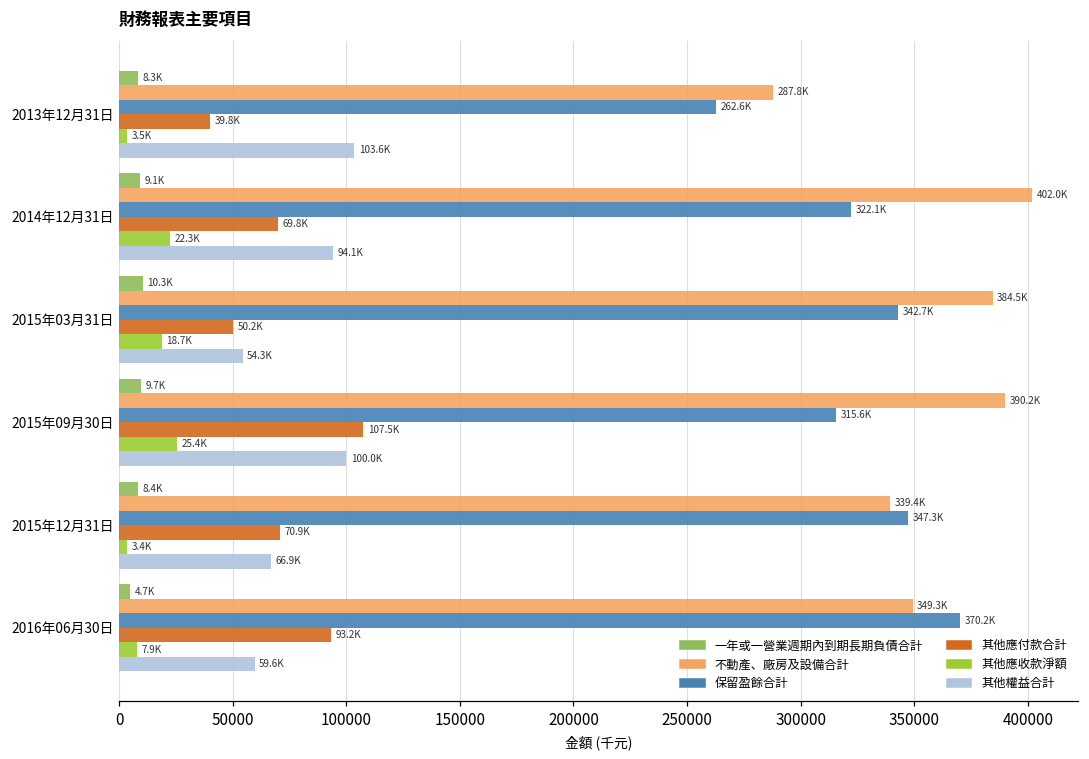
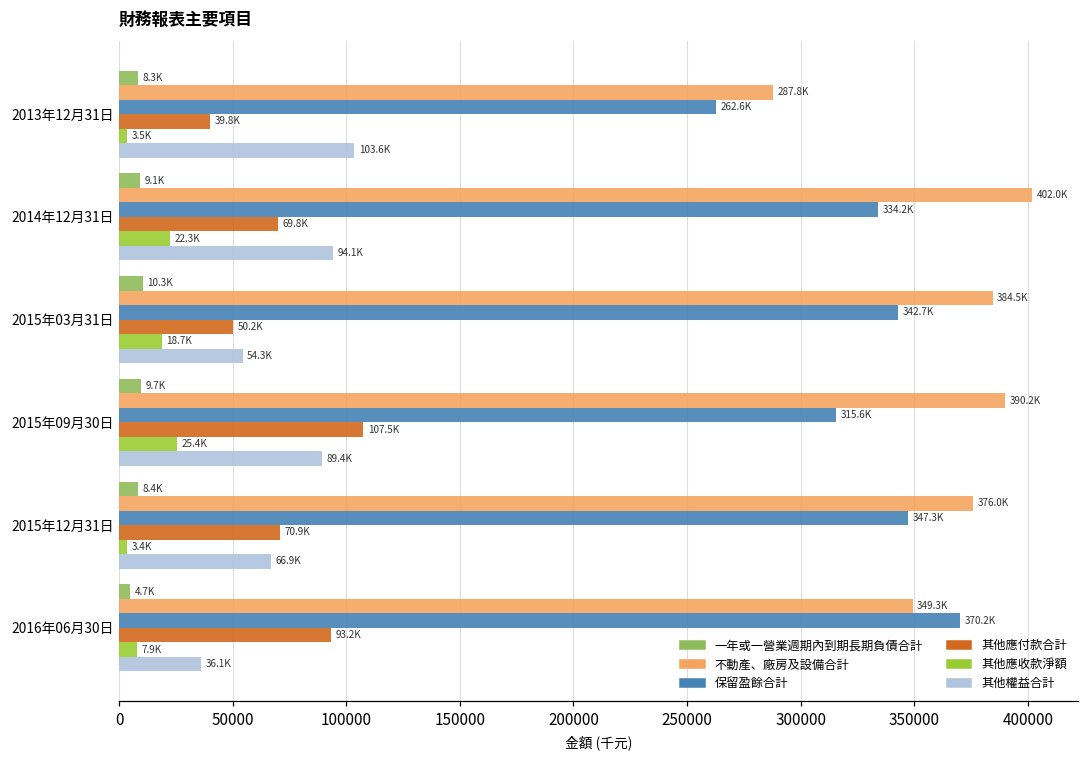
保留盈餘合計, 2014年12月31日: 322.1K -> 334.2K
其他權益合計, 2015年09月30日: 100.0K -> 89.4K
不動產、廠房及設備合計, 2015年12月31日: 339.4K -> 376.0K
其他權益合計, 2016年06月30日: 59.6K -> 36.1K
